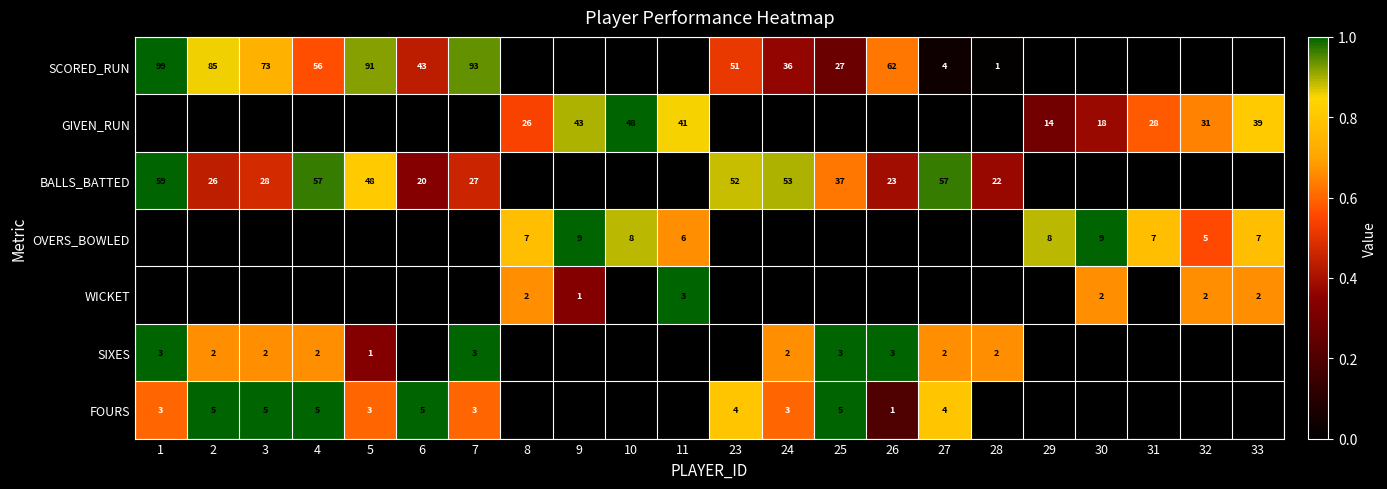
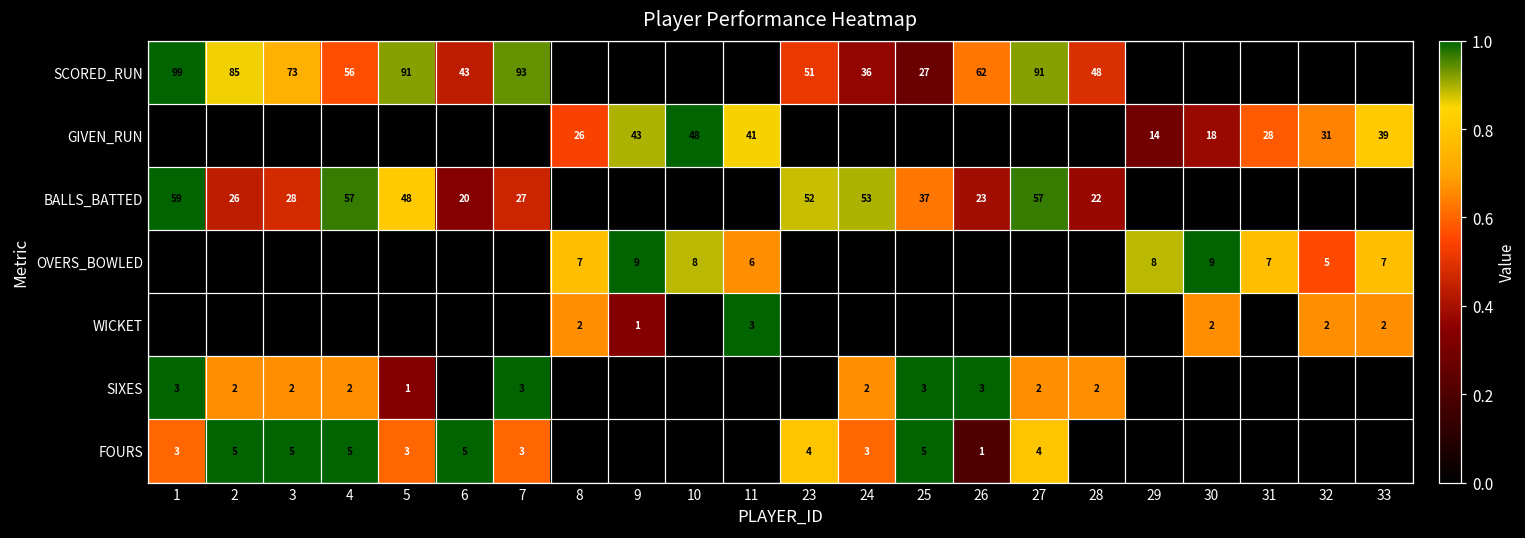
SCORED_RUN, 27: 4 -> 91
SCORED_RUN, 28: 1 -> 48
